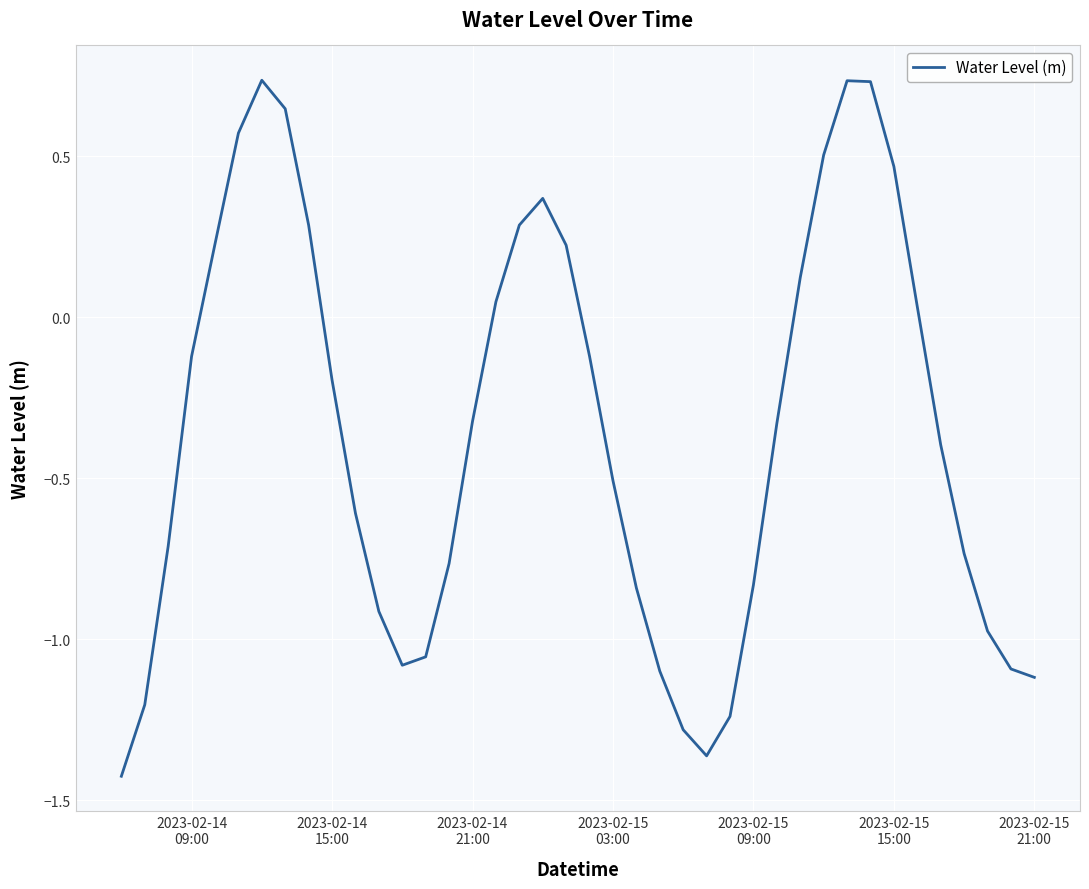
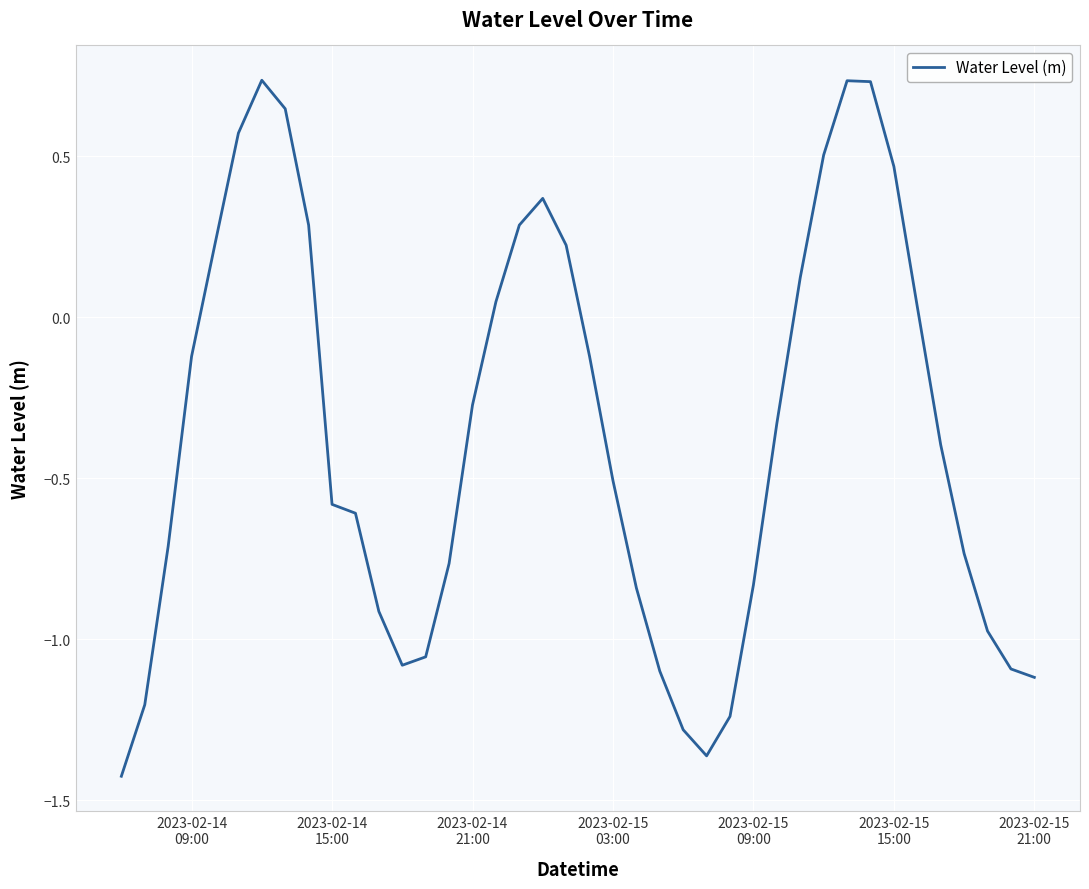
2023-02-14 15:00: -0.20 -> -0.58
2023-02-14 21:00: -0.32 -> -0.27
